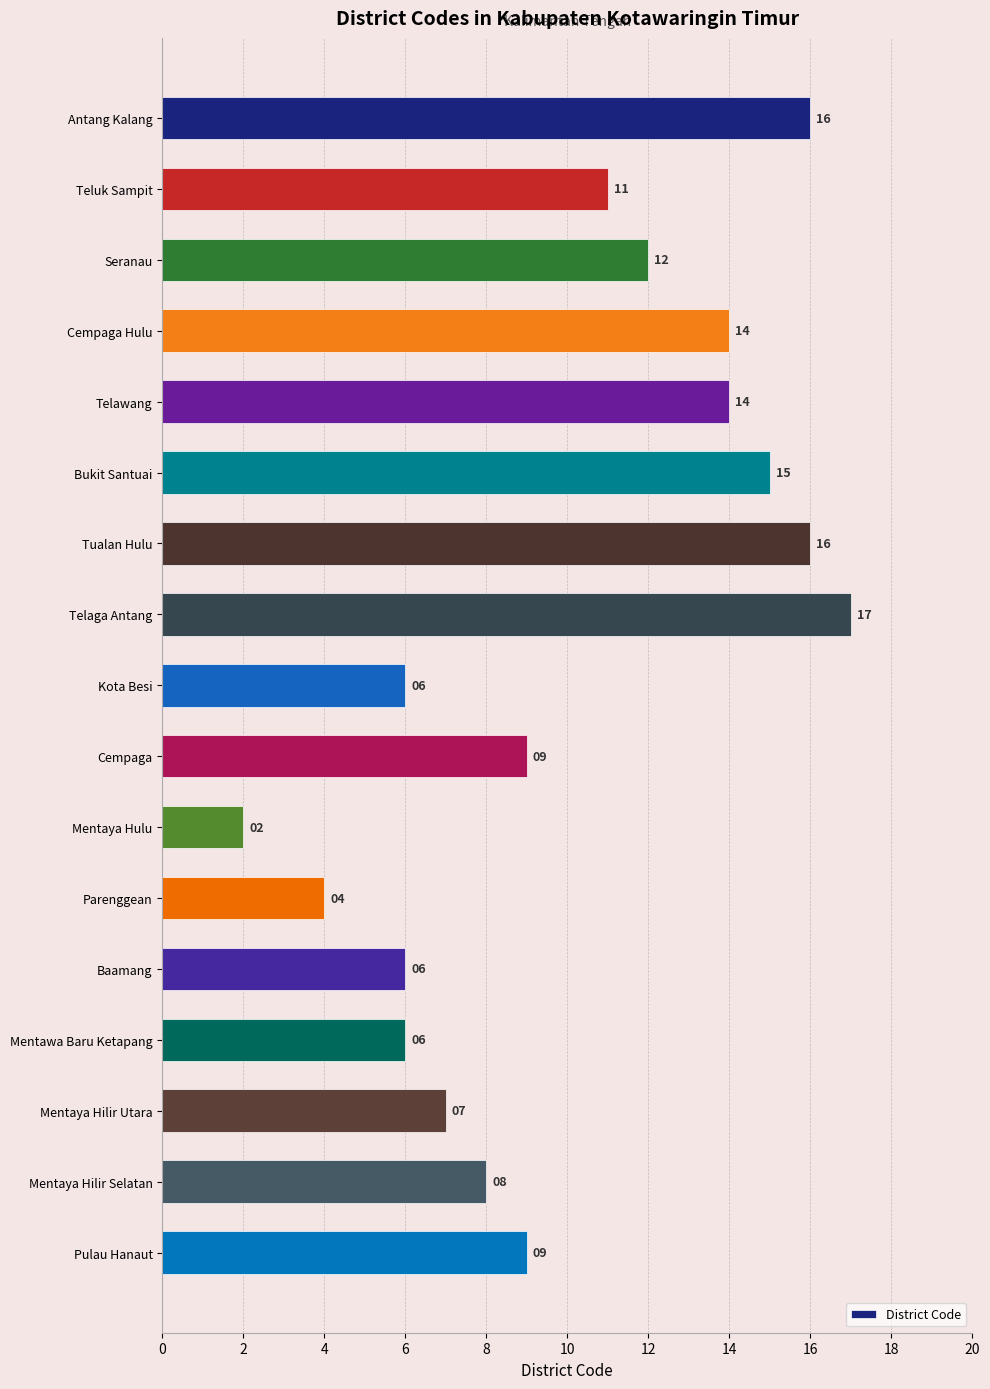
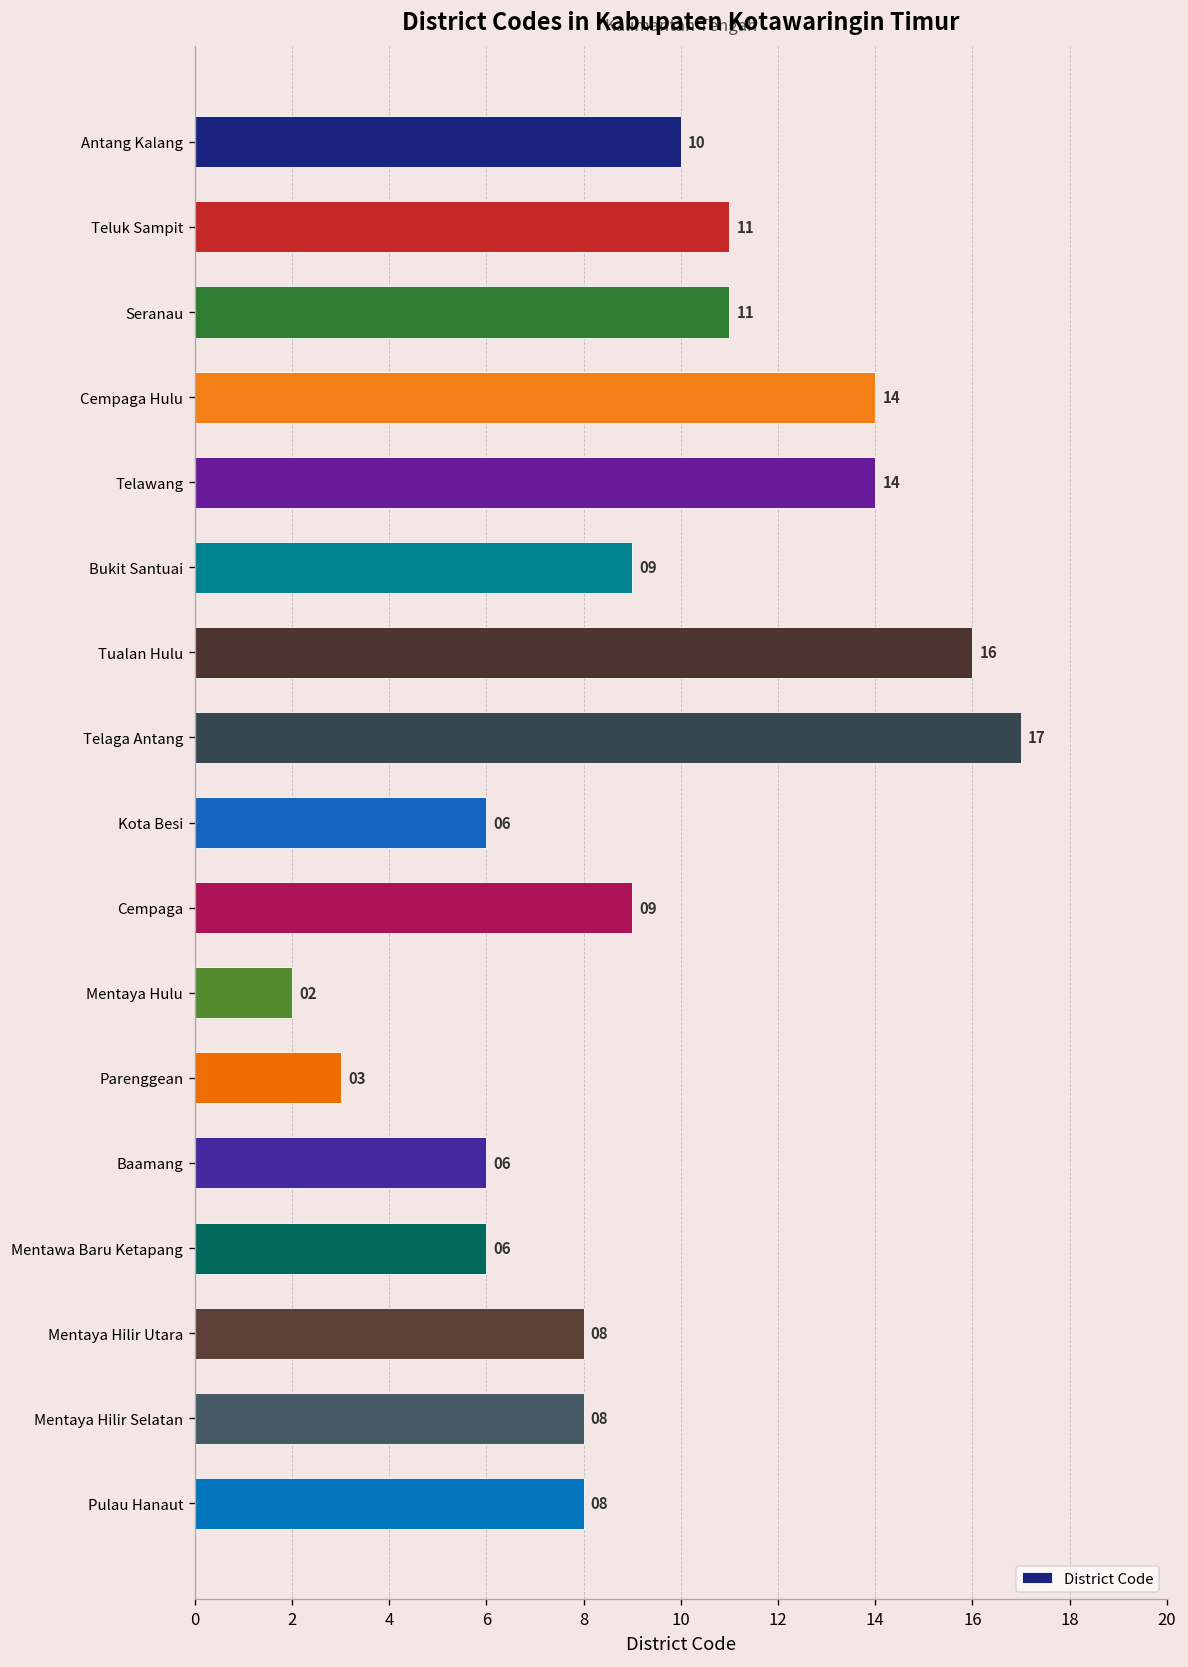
Antang Kalang: 16 -> 10
Seranau: 12 -> 11
Bukit Santuai: 15 -> 09
Parenggean: 04 -> 03
Mentaya Hilir Utara: 07 -> 08
Pulau Hanaut: 09 -> 08
